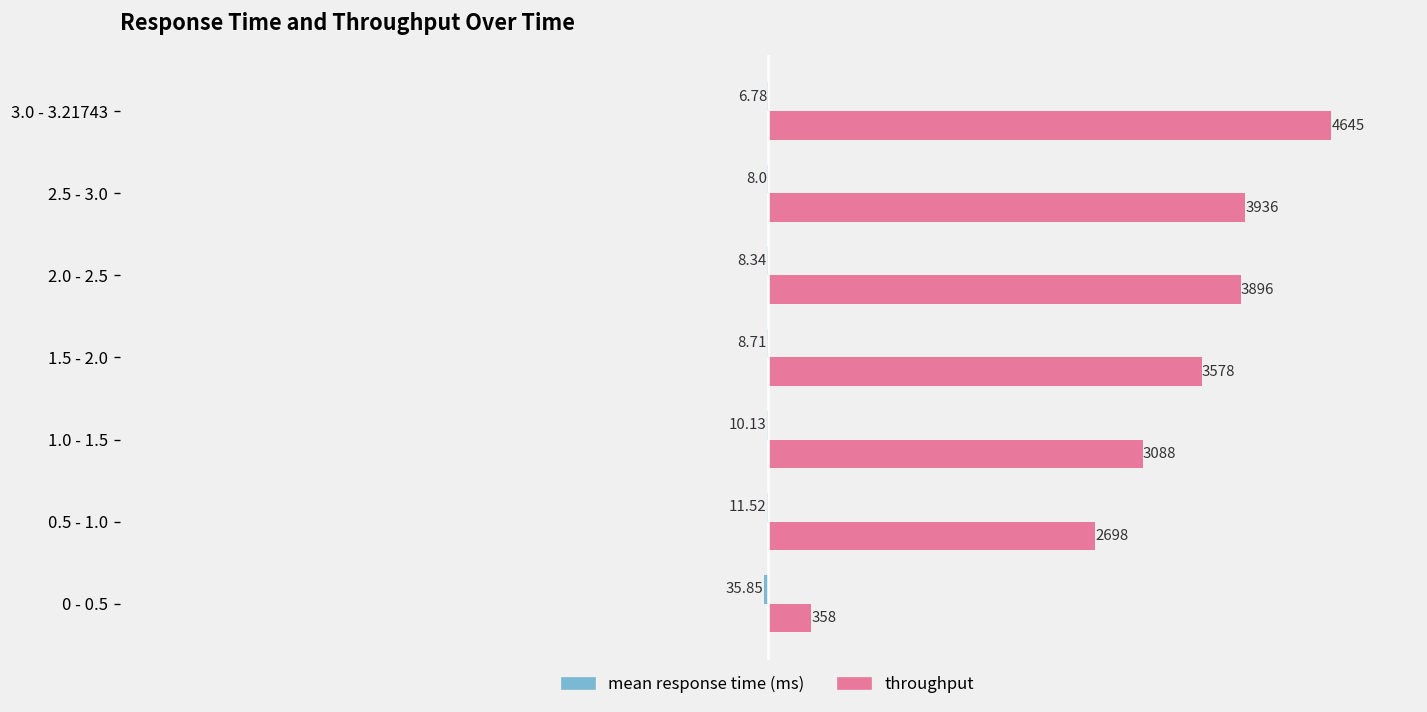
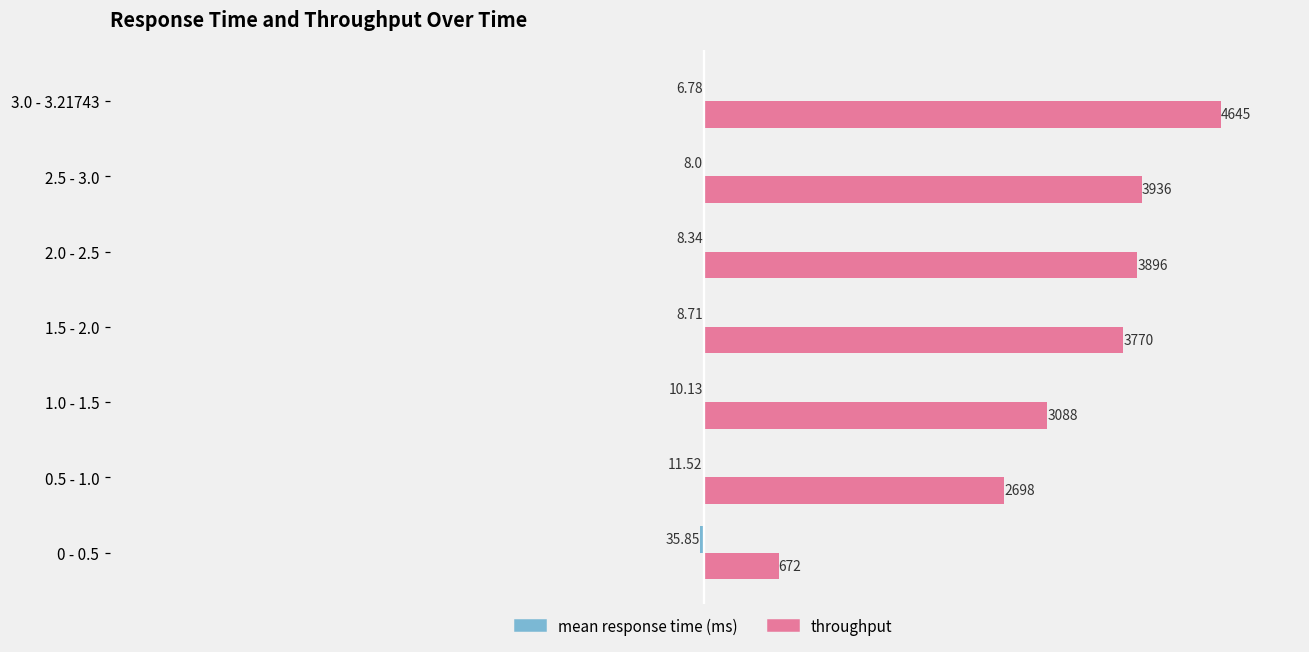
throughput, 1.5 - 2.0: 3578 -> 3770
throughput, 0 - 0.5: 358 -> 672
